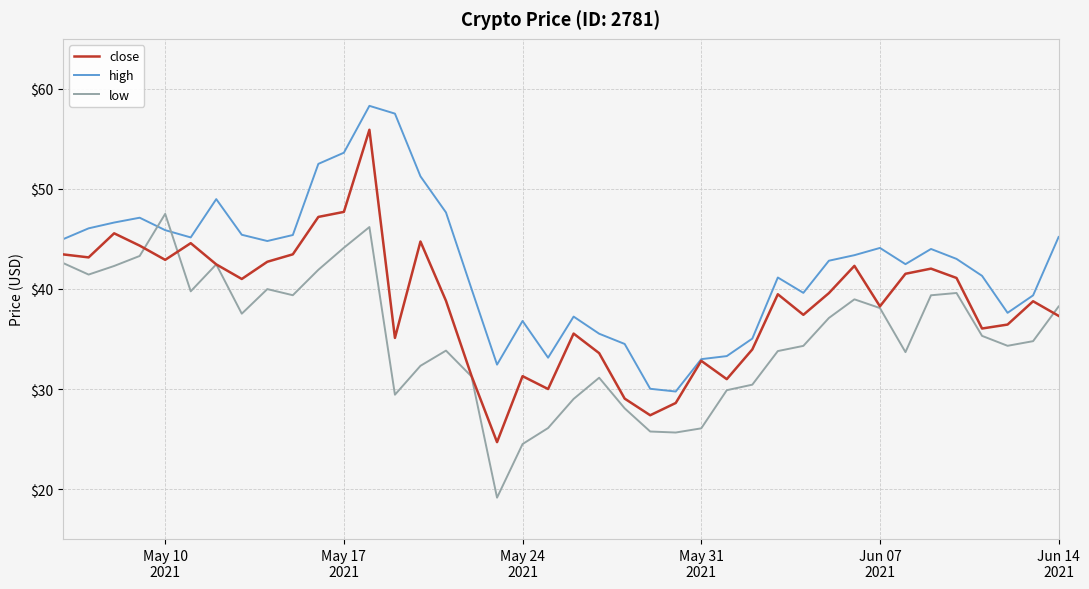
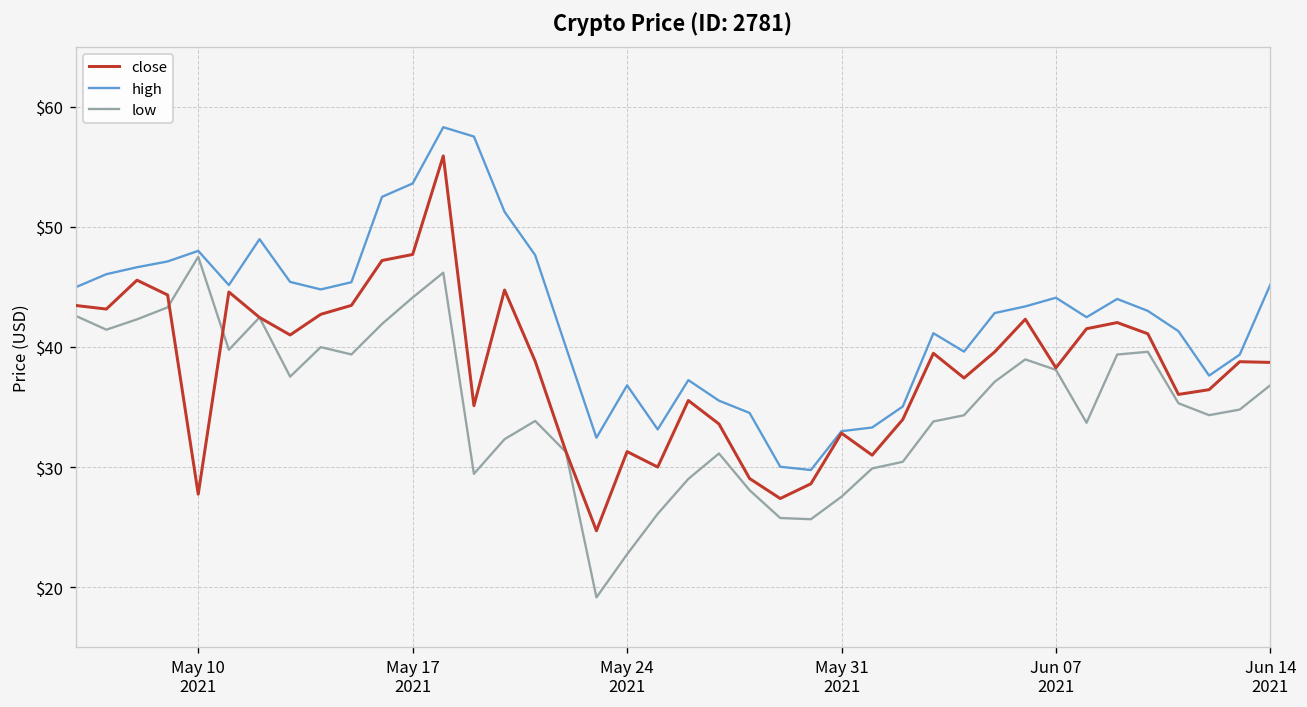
close, May 10 2021: $42.9 -> $27.7
high, May 10 2021: $45.9 -> $48.0
low, May 24 2021: $24.5 -> $22.7
low, May 31 2021: $26.1 -> $27.5
close, Jun 14 2021: $37.3 -> $38.7
low, Jun 14 2021: $38.3 -> $36.8
